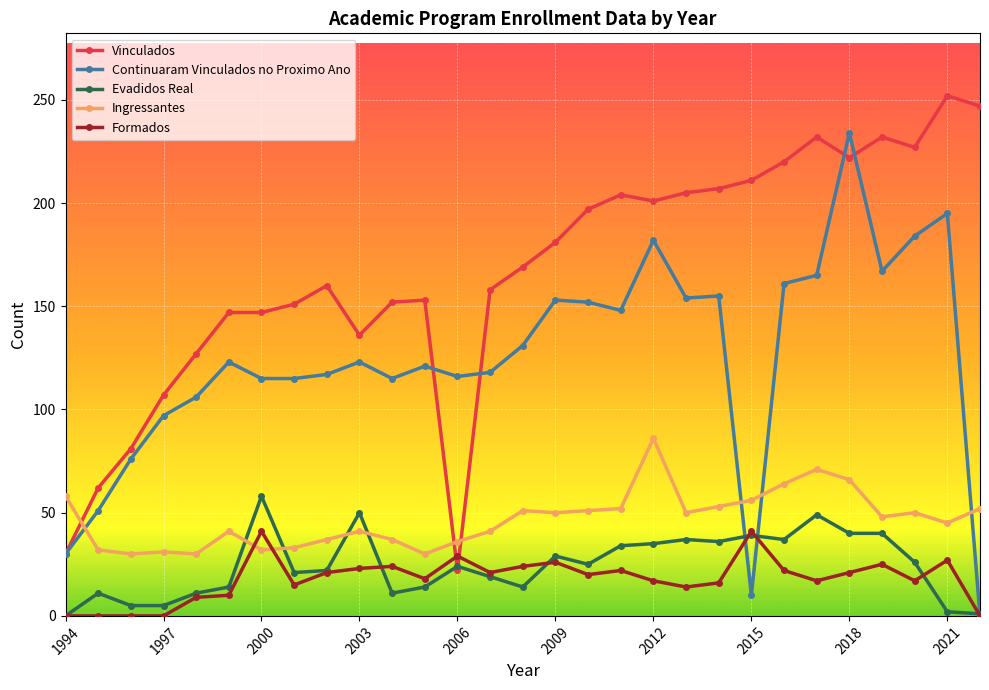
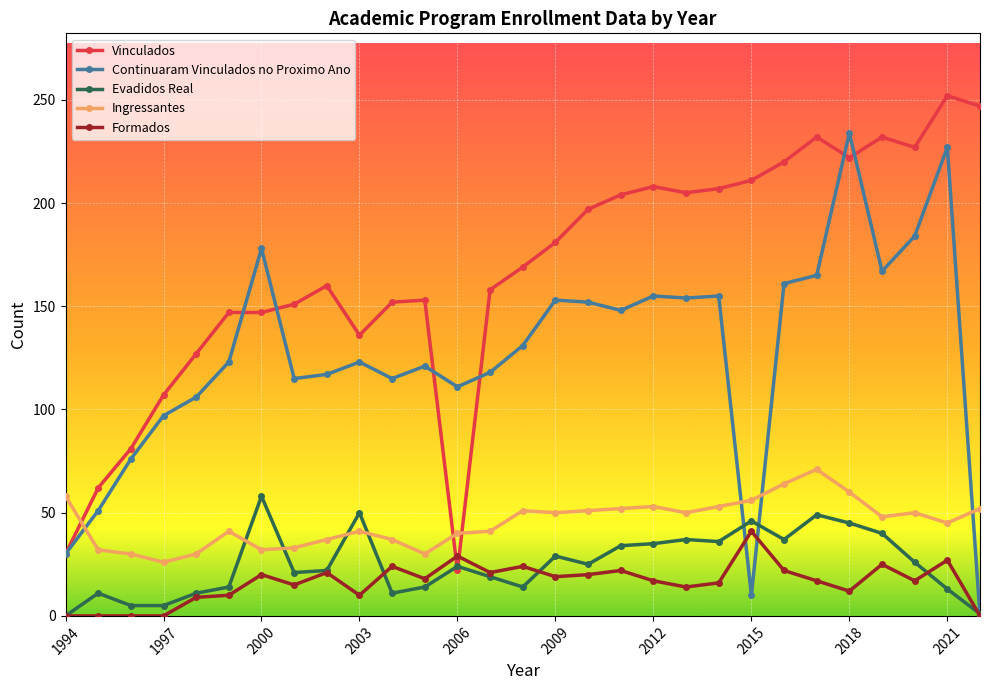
Ingressantes, 1997: 31 -> 26
Continuaram Vinculados no Proximo Ano, 2000: 115 -> 178
Formados, 2000: 41 -> 20
Formados, 2003: 23 -> 10
Continuaram Vinculados no Proximo Ano, 2006: 116 -> 111
Ingressantes, 2006: 36 -> 40
Formados, 2009: 26 -> 19
Vinculados, 2012: 201 -> 208
Continuaram Vinculados no Proximo Ano, 2012: 182 -> 155
Ingressantes, 2012: 86 -> 53
Evadidos Real, 2015: 39 -> 46
Evadidos Real, 2018: 40 -> 45
Ingressantes, 2018: 66 -> 60
Formados, 2018: 21 -> 12
Continuaram Vinculados no Proximo Ano, 2021: 195 -> 227
Evadidos Real, 2021: 2 -> 13
